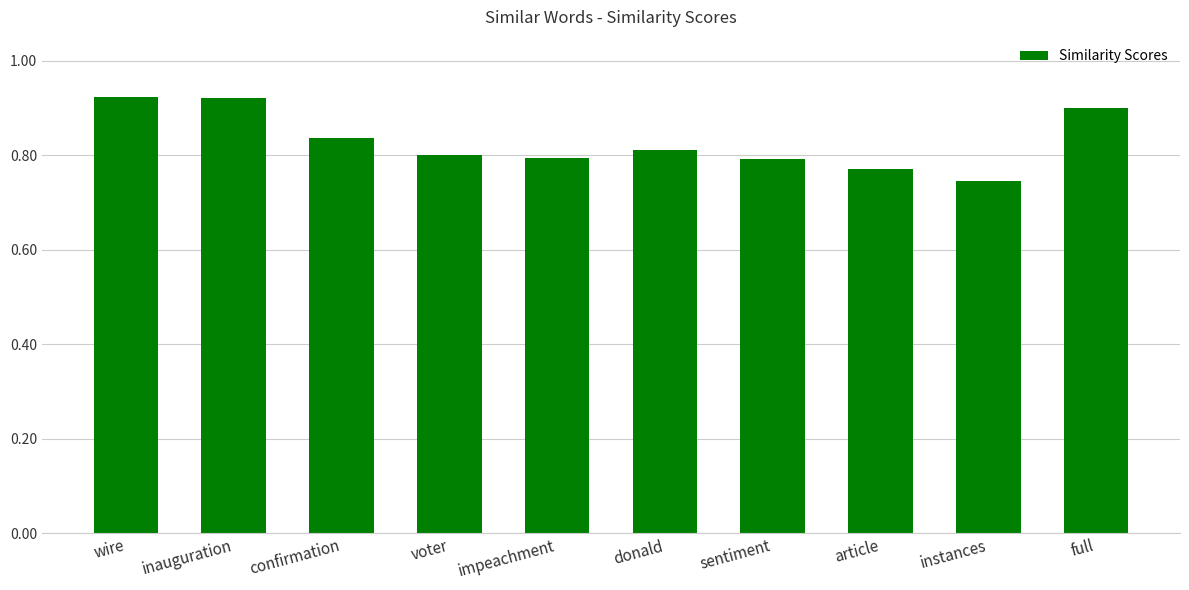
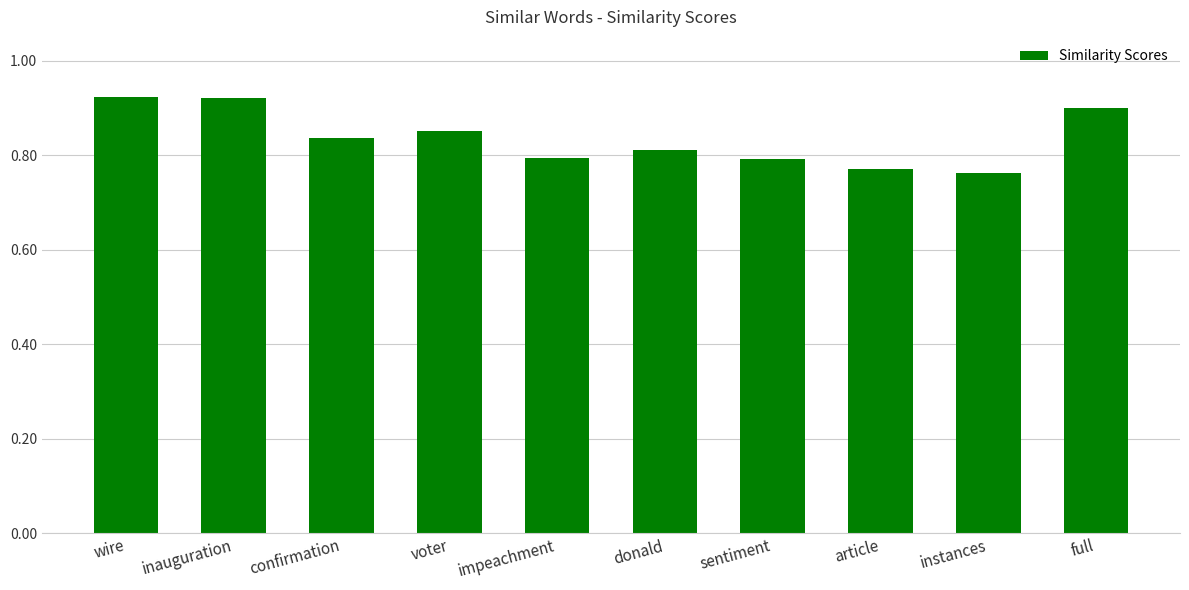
voter: 0.80 -> 0.85
instances: 0.74 -> 0.76
